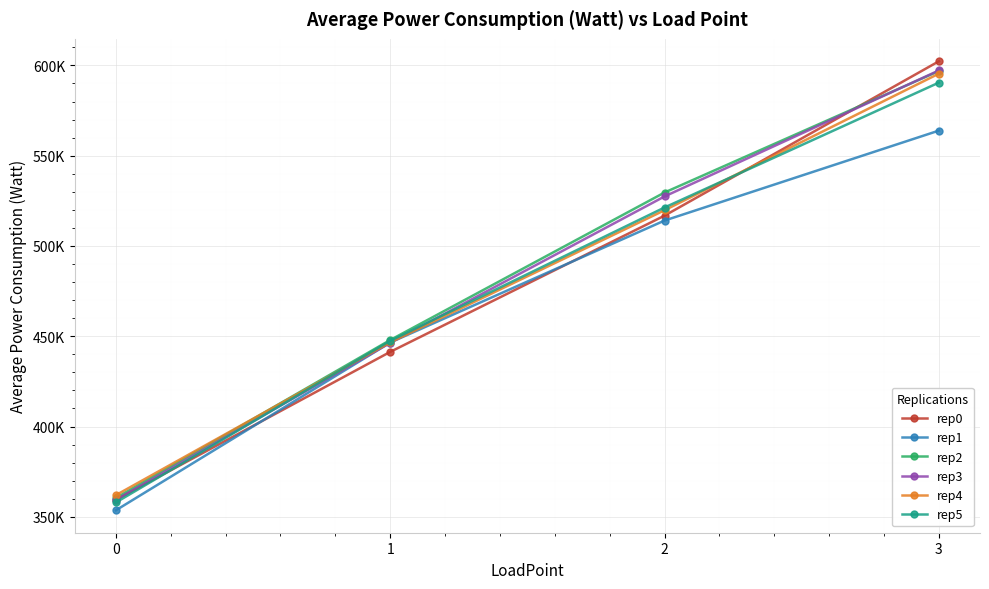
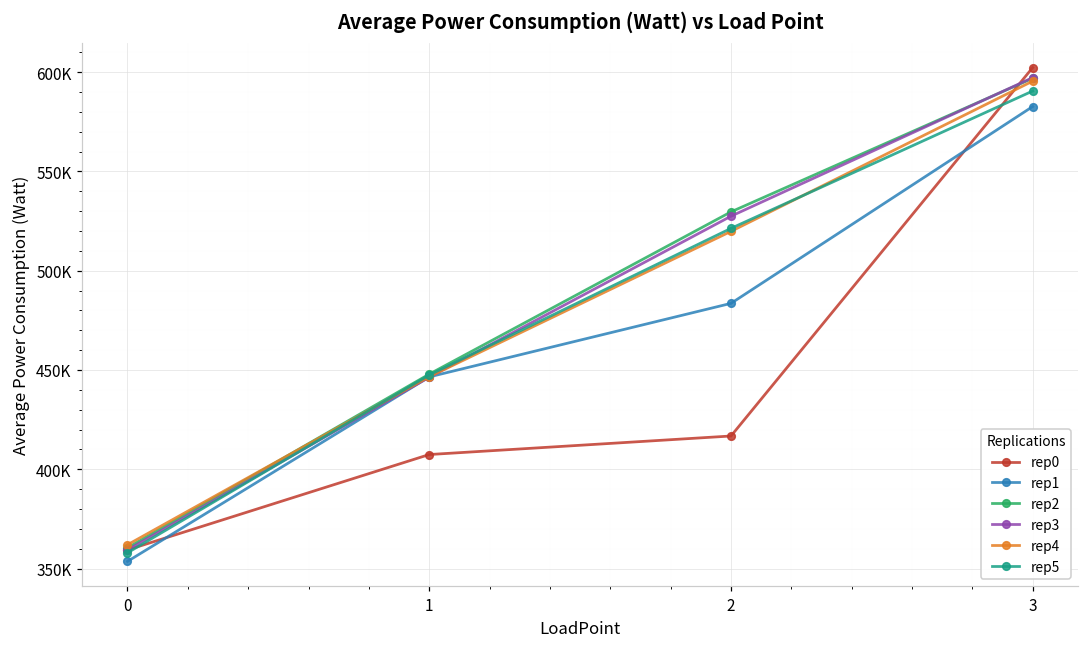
rep0, 1: 441000 -> 407000
rep0, 2: 517000 -> 417000
rep1, 2: 514000 -> 484000
rep1, 3: 564000 -> 583000
